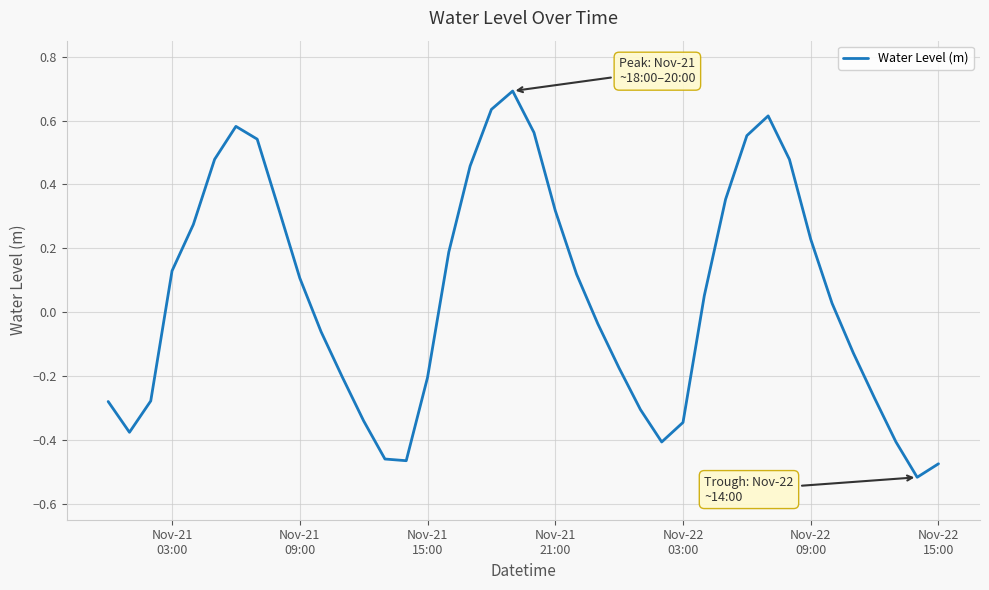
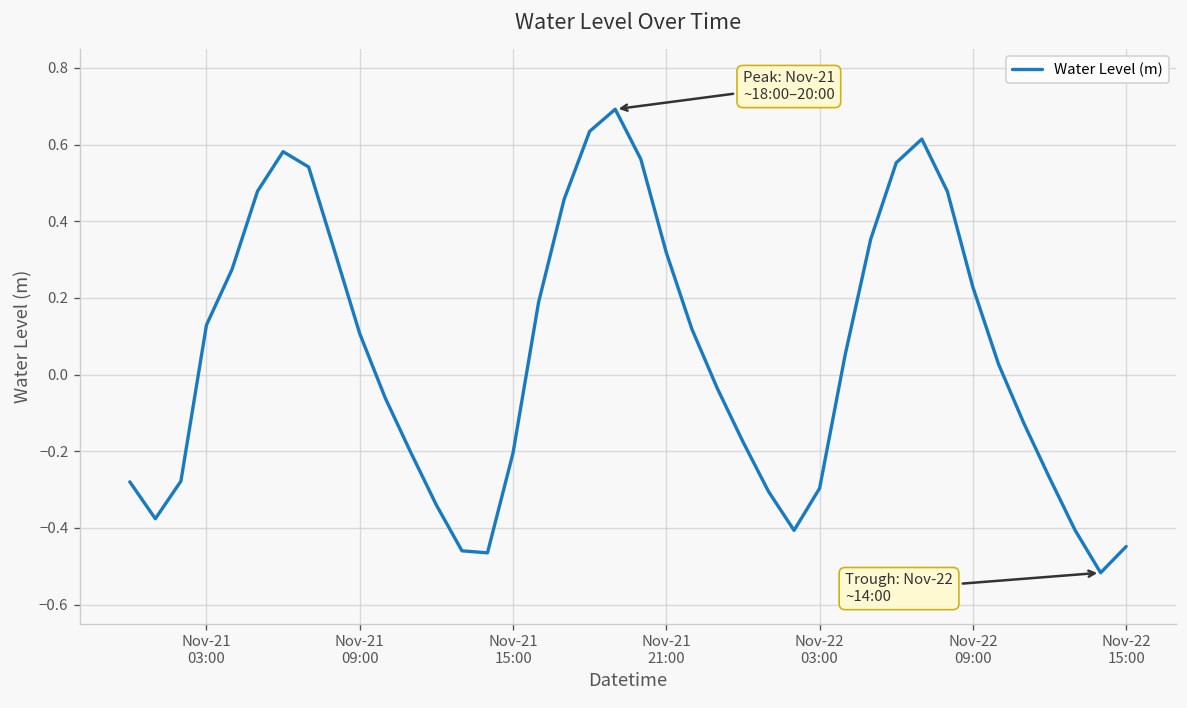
Nov-22 03:00: -0.35 -> -0.30
Nov-22 15:00: -0.47 -> -0.45
